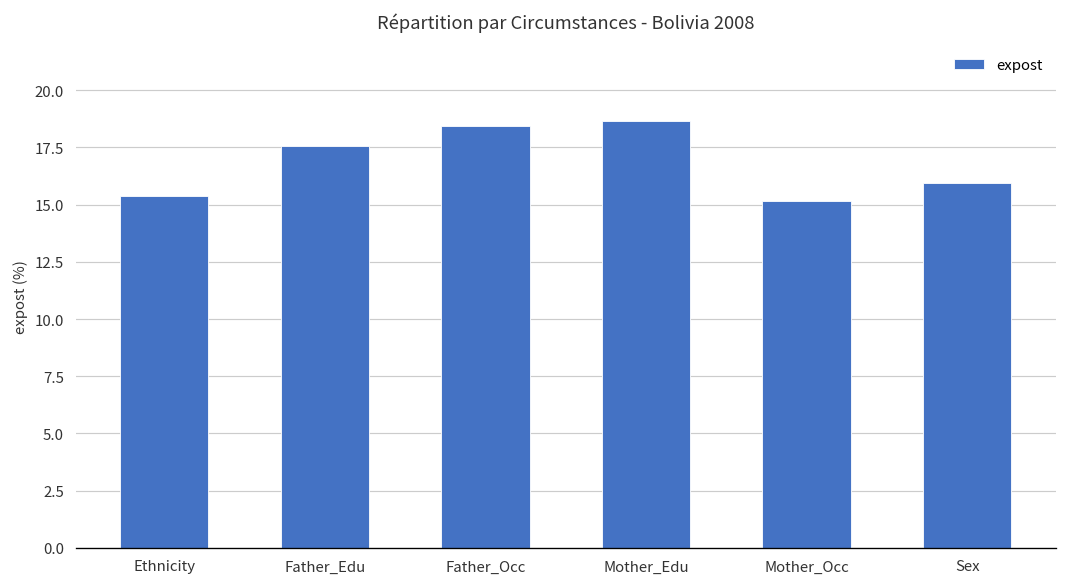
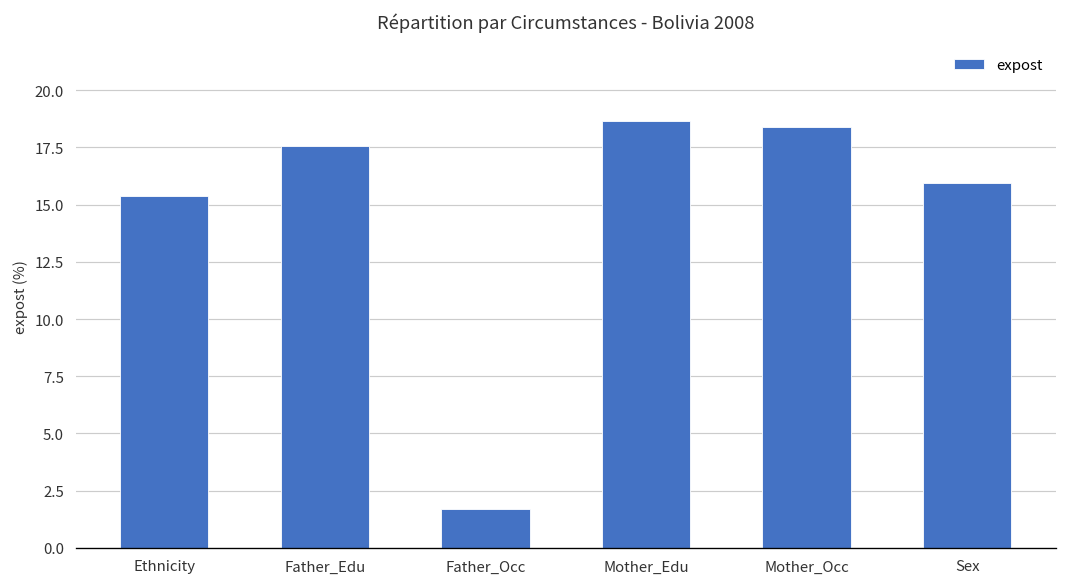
Father_Occ: 18.4 -> 1.7
Mother_Occ: 15.2 -> 18.4
